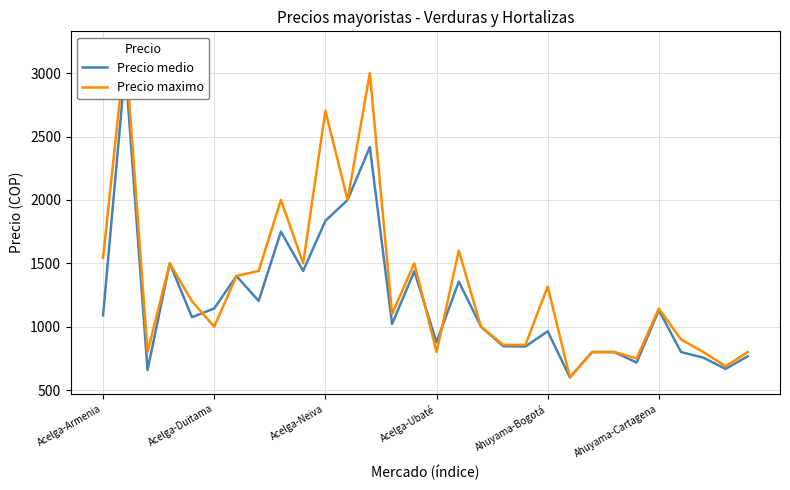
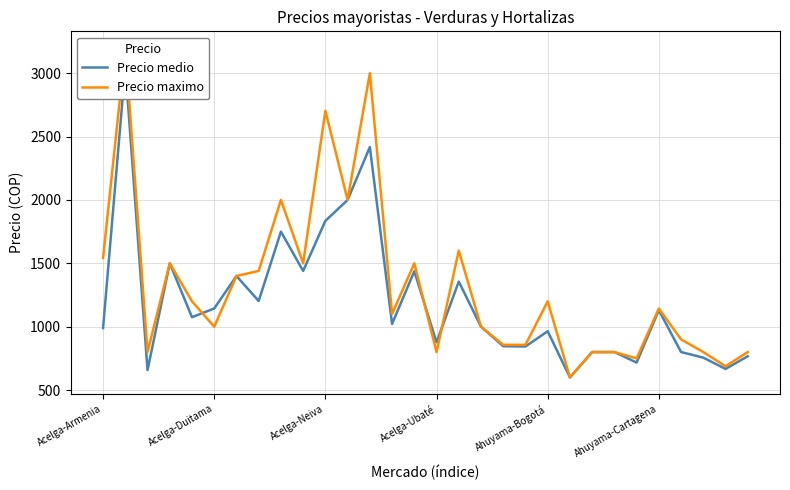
Precio medio, Acelga-Armenia: 1090 -> 990
Precio maximo, Ahuyama-Bogotá: 1320 -> 1200
